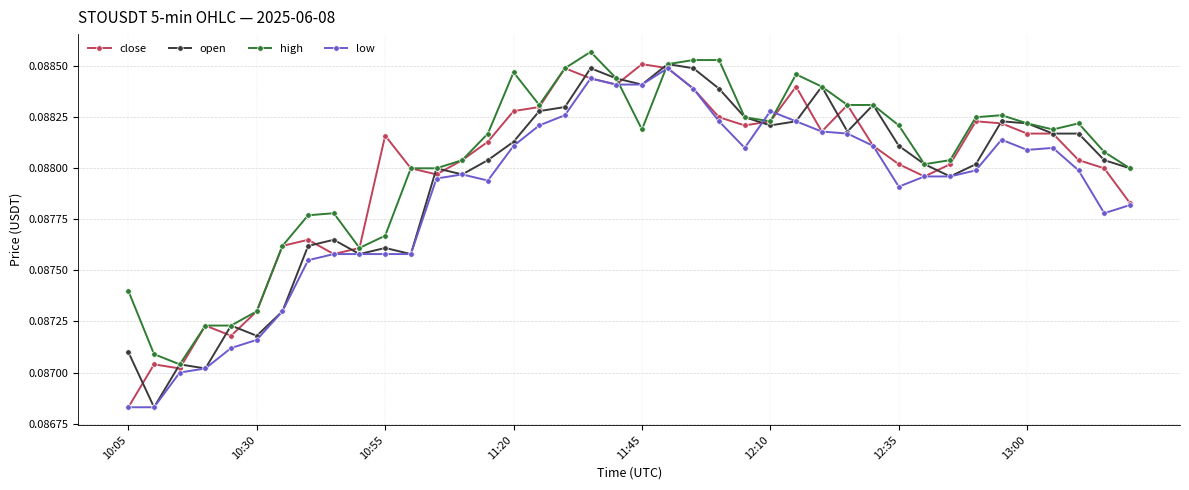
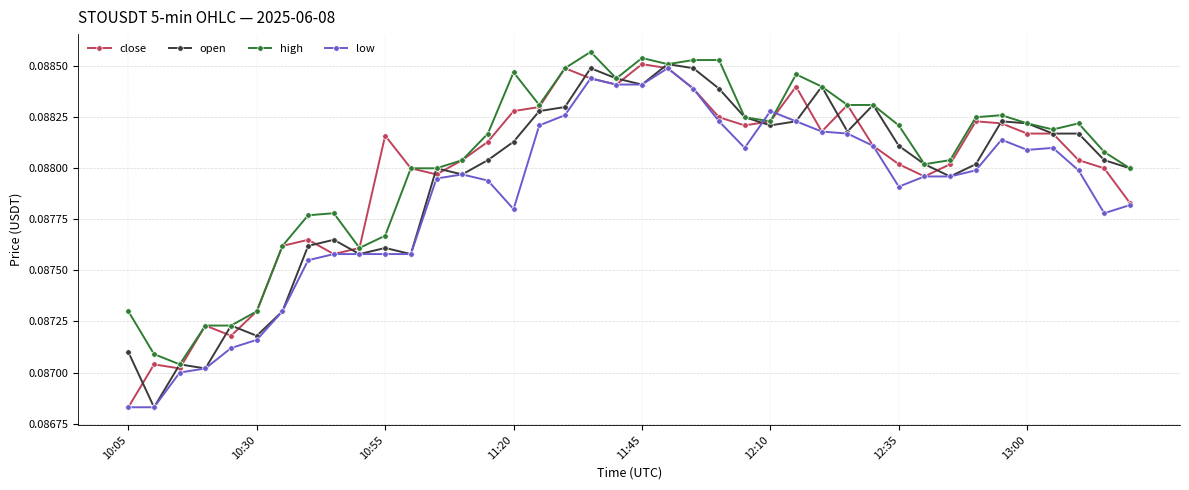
high, 10:05: 0.0874 -> 0.0873
low, 11:20: 0.08811 -> 0.08780
high, 11:45: 0.08819 -> 0.08854
